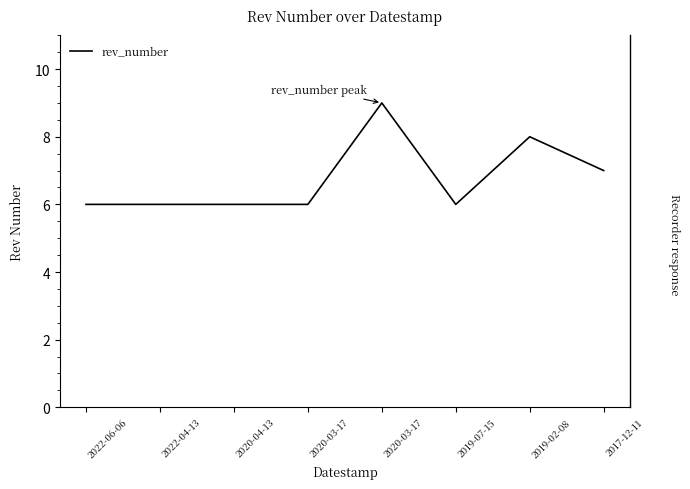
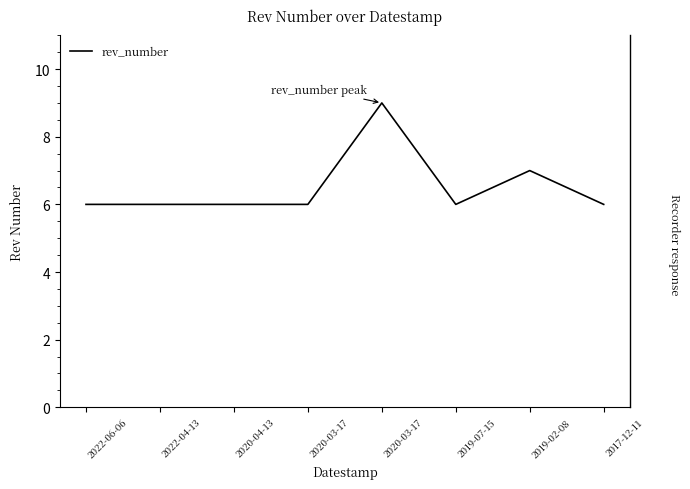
2019-02-08: 8 -> 7
2017-12-11: 7 -> 6
